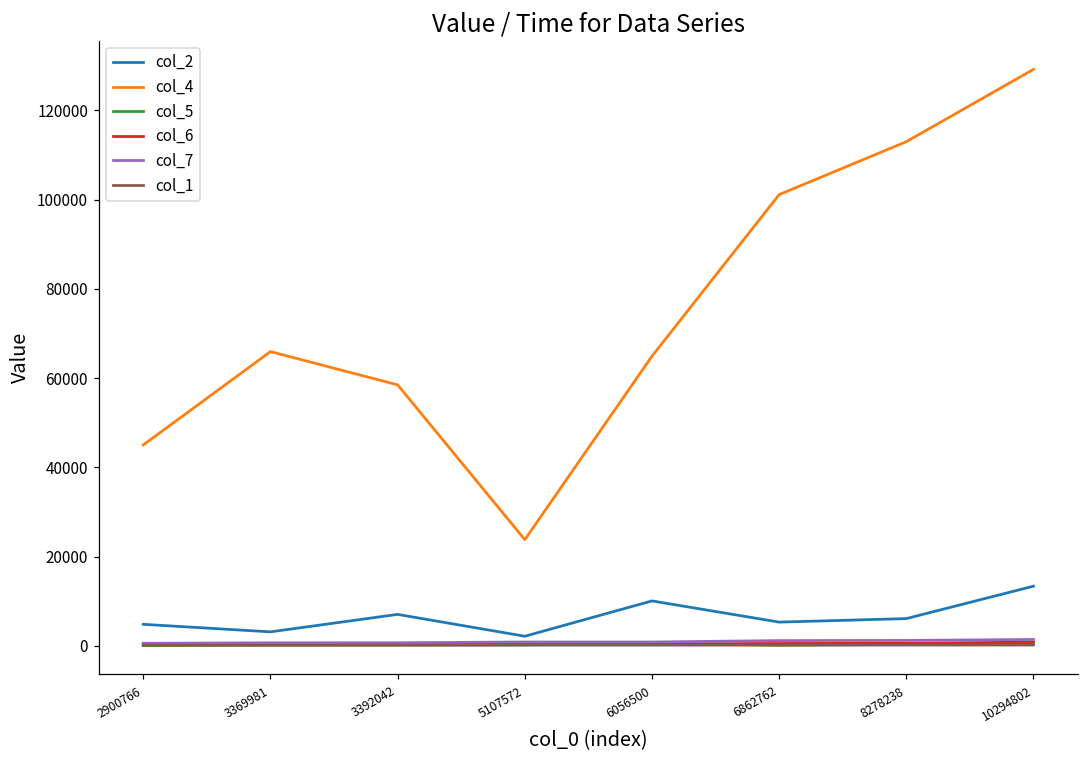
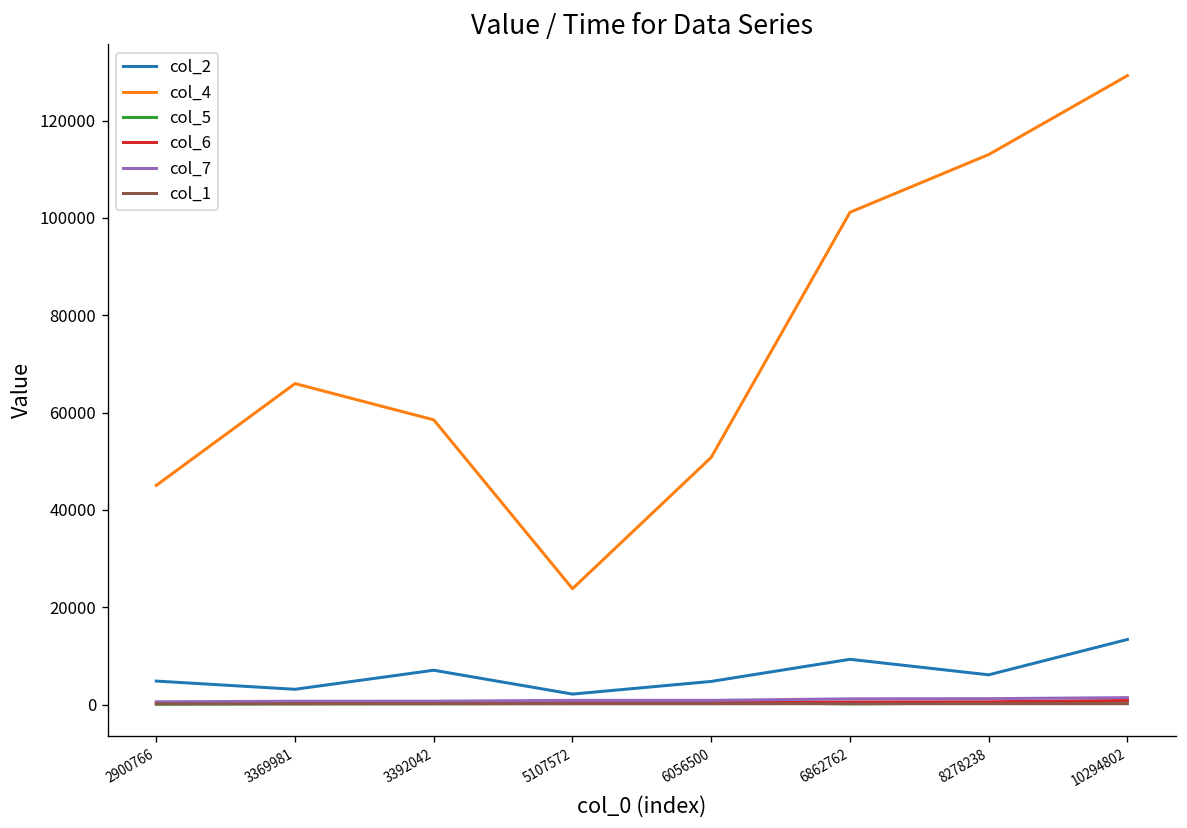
col_2, 6056500: 10000 -> 5000
col_4, 6056500: 65000 -> 51000
col_2, 6862762: 5000 -> 9000
